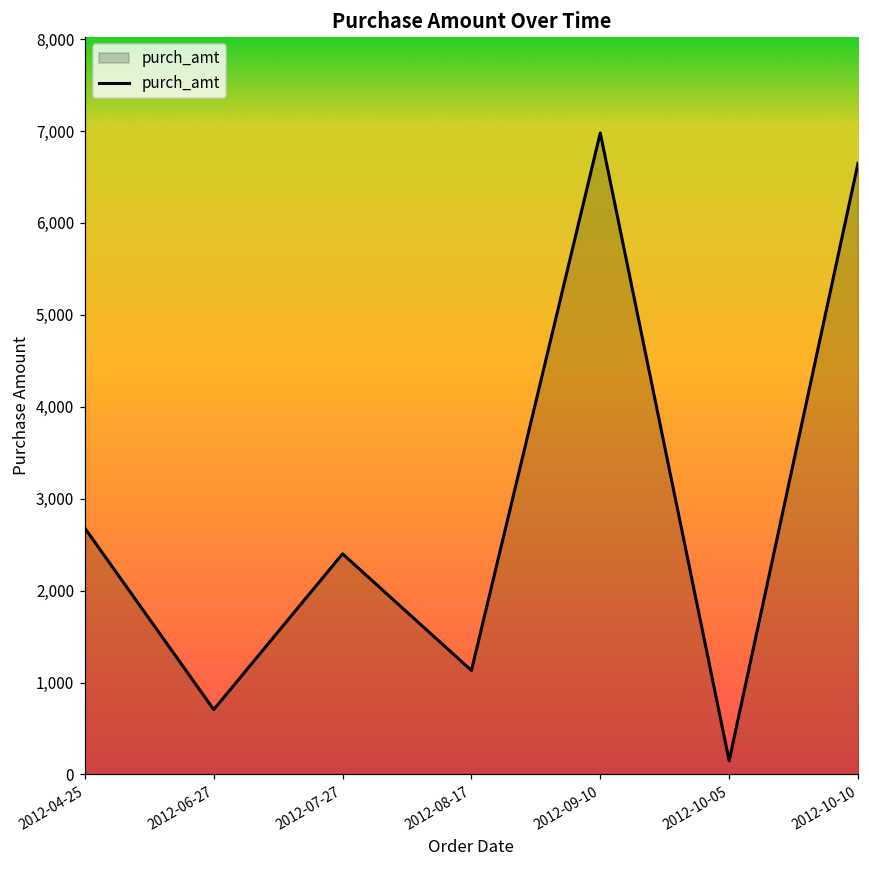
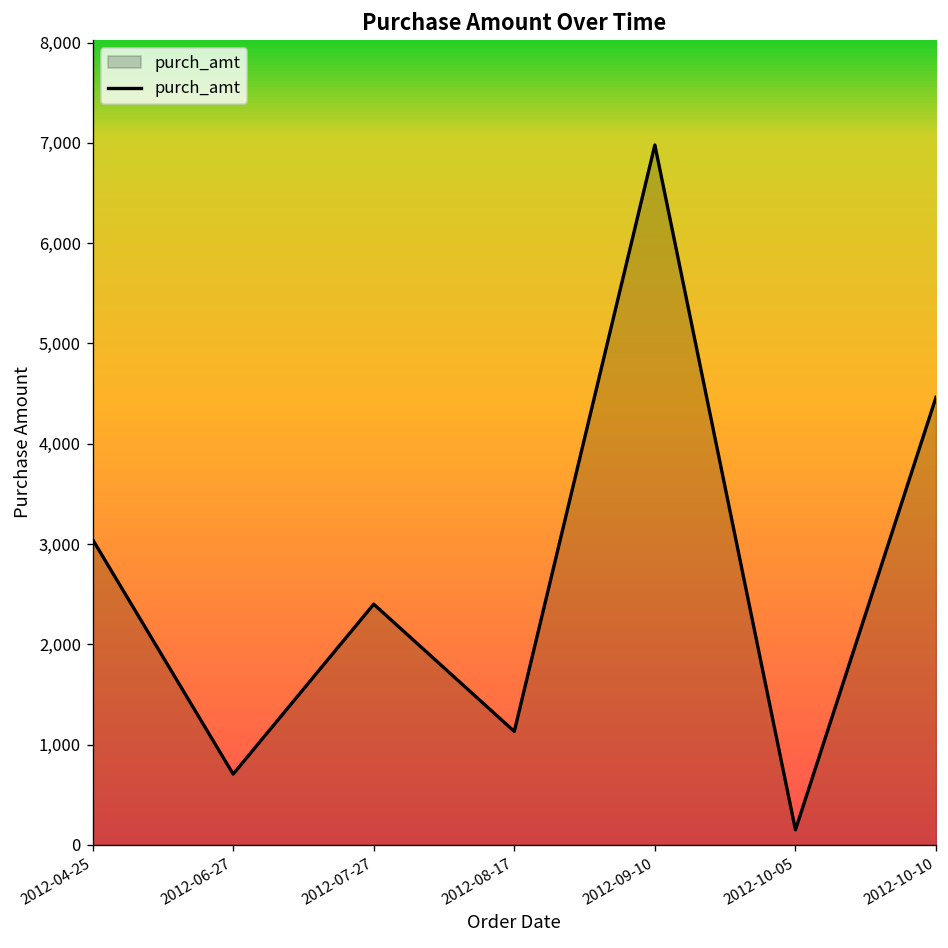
2012-04-25: 2,700 -> 3,000
2012-10-10: 6,600 -> 4,500
